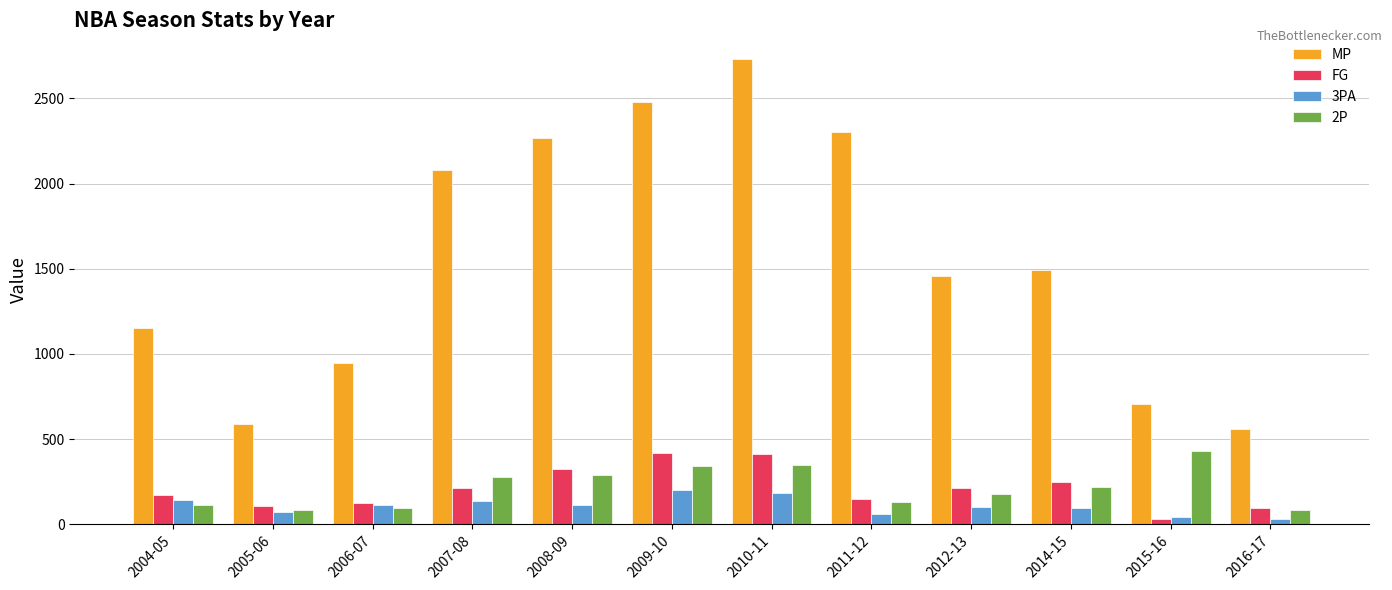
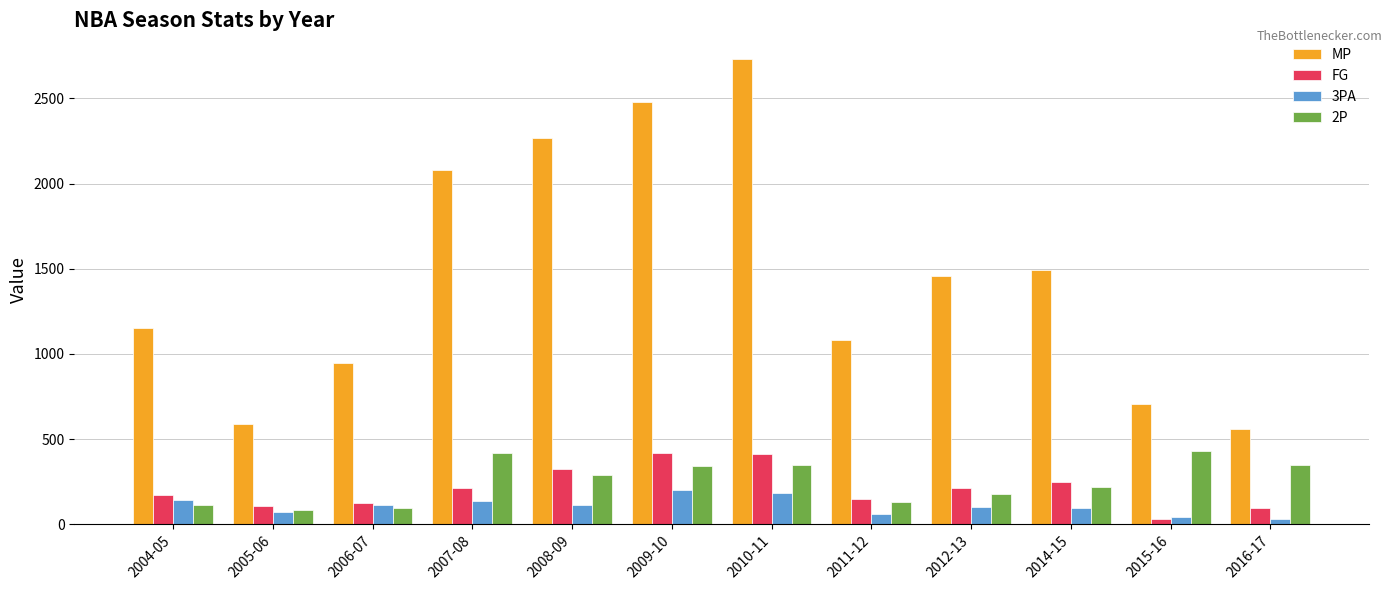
2P, 2007-08: 280 -> 420
MP, 2011-12: 2300 -> 1080
2P, 2016-17: 80 -> 350
